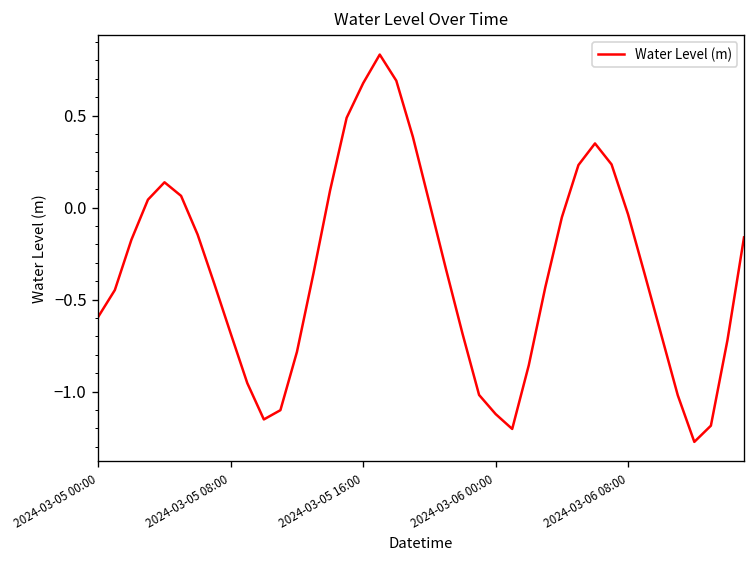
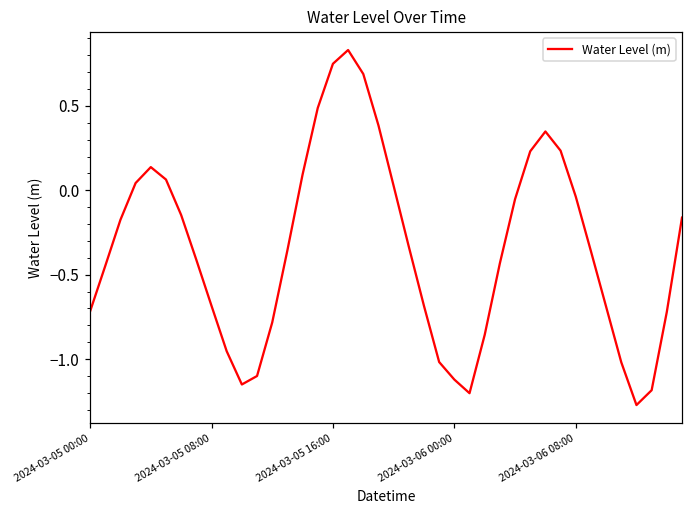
2024-03-05 00:00: -0.59 -> -0.72
2024-03-05 16:00: 0.68 -> 0.75
